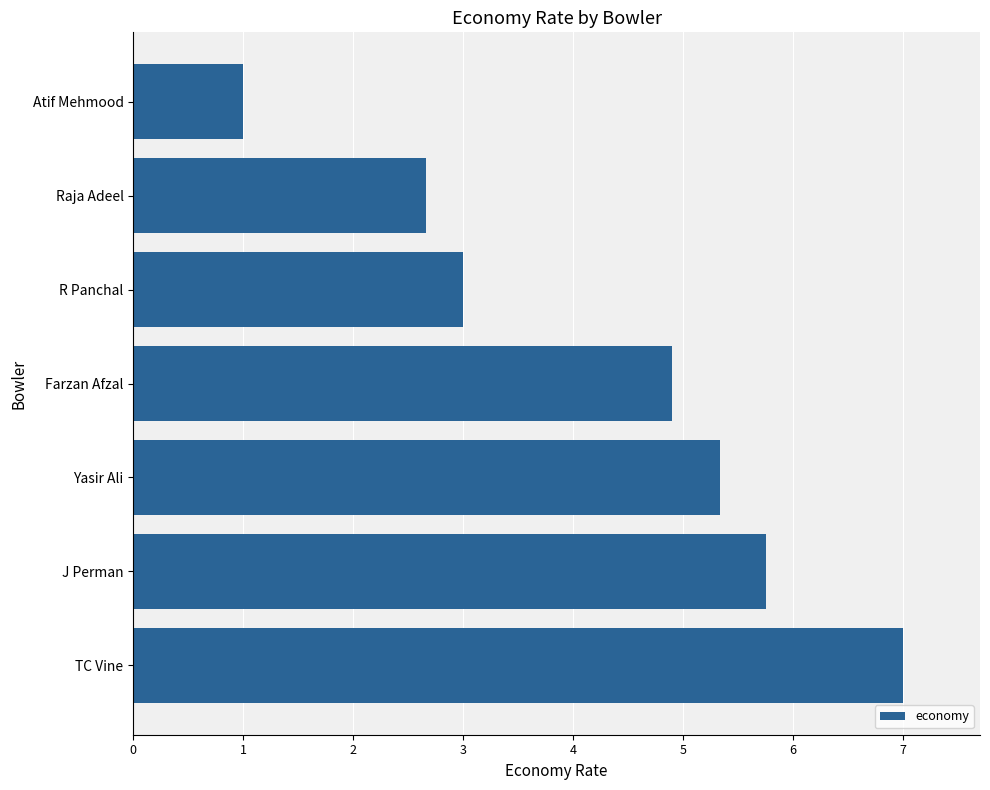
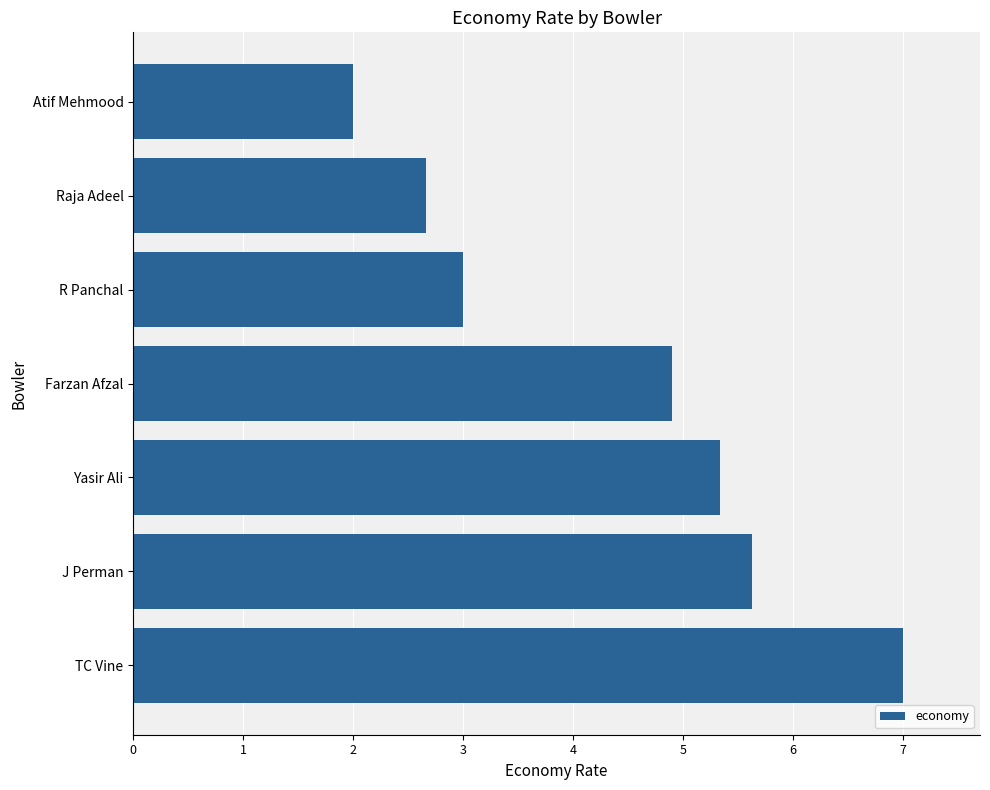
Atif Mehmood: 1 -> 2
J Perman: 5.75 -> 5.63
